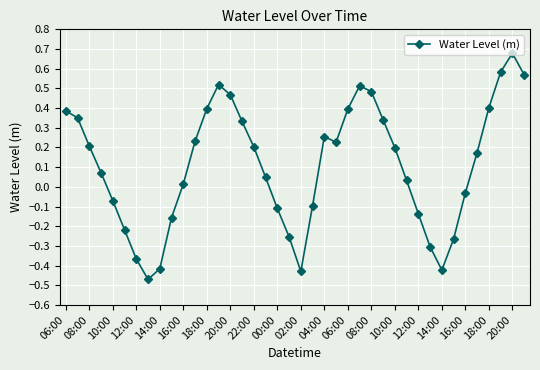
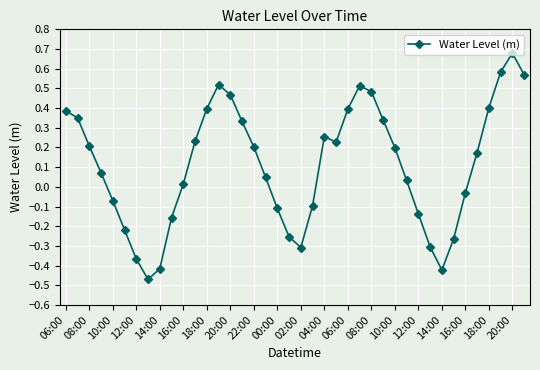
02:00: -0.43 -> -0.31
